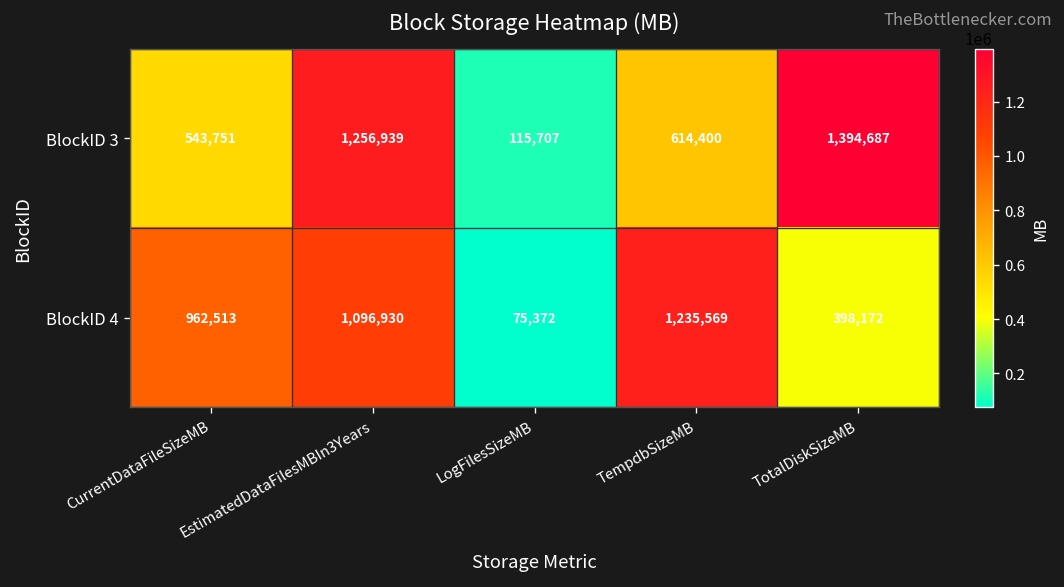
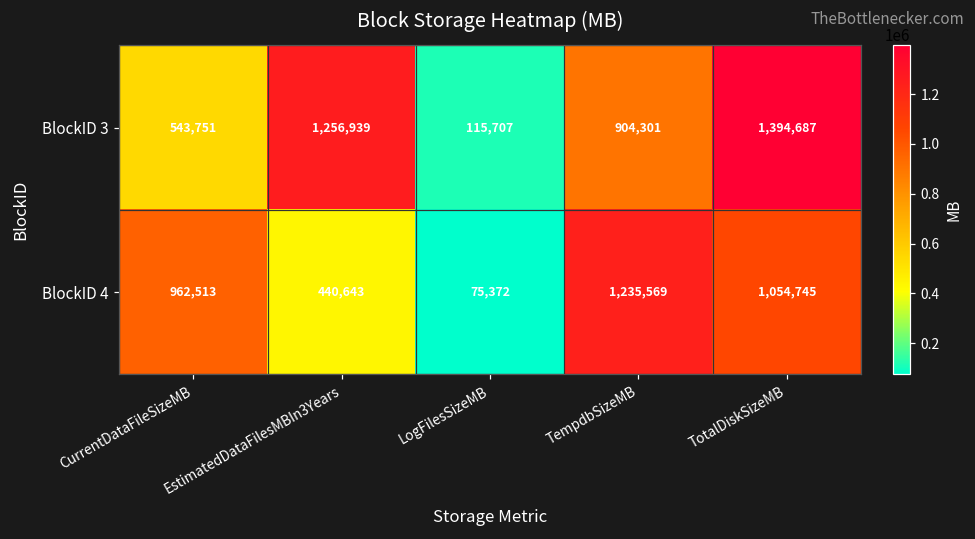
BlockID 3, TempdbSizeMB: 614,400 -> 904,301
BlockID 4, EstimatedDataFilesMBIn3Years: 1,096,930 -> 440,643
BlockID 4, TotalDiskSizeMB: 398,172 -> 1,054,745
